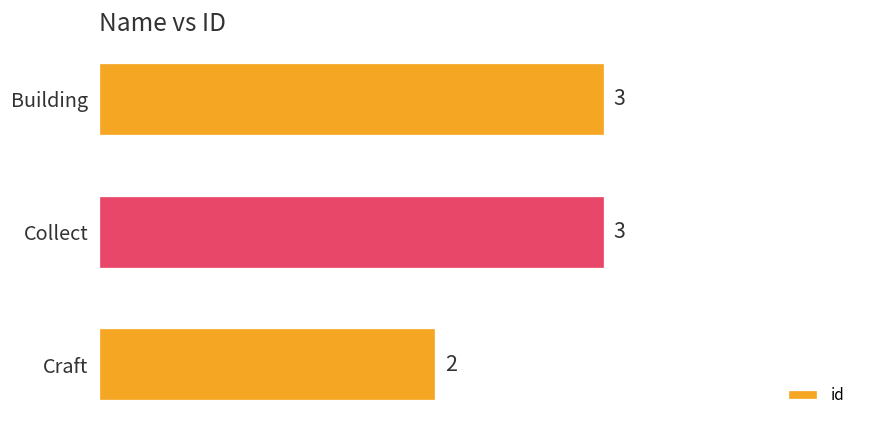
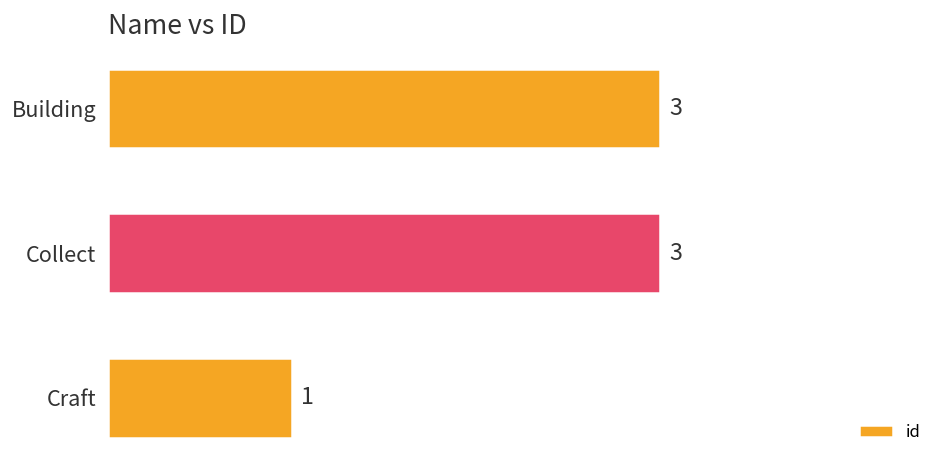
Craft: 2 -> 1
